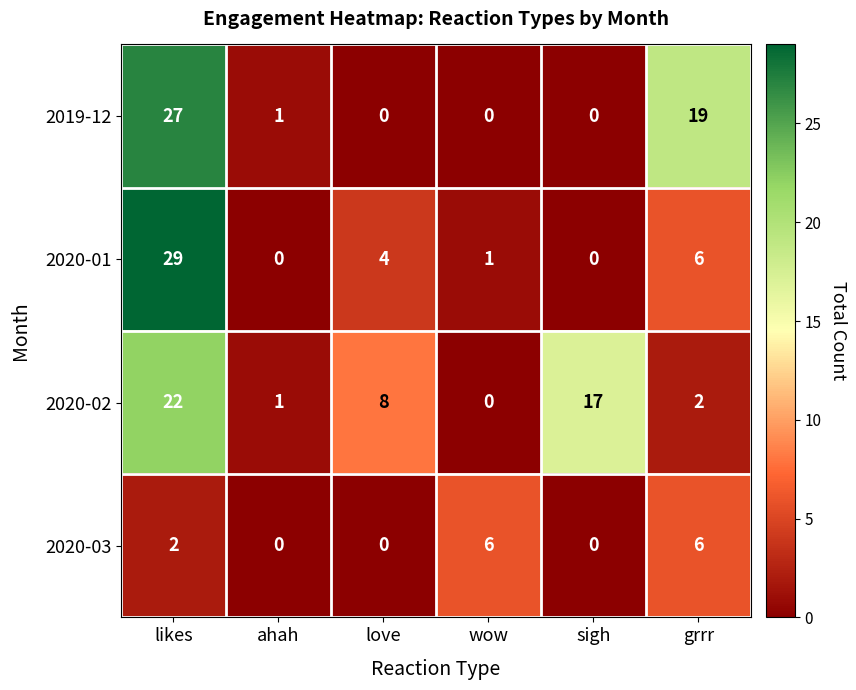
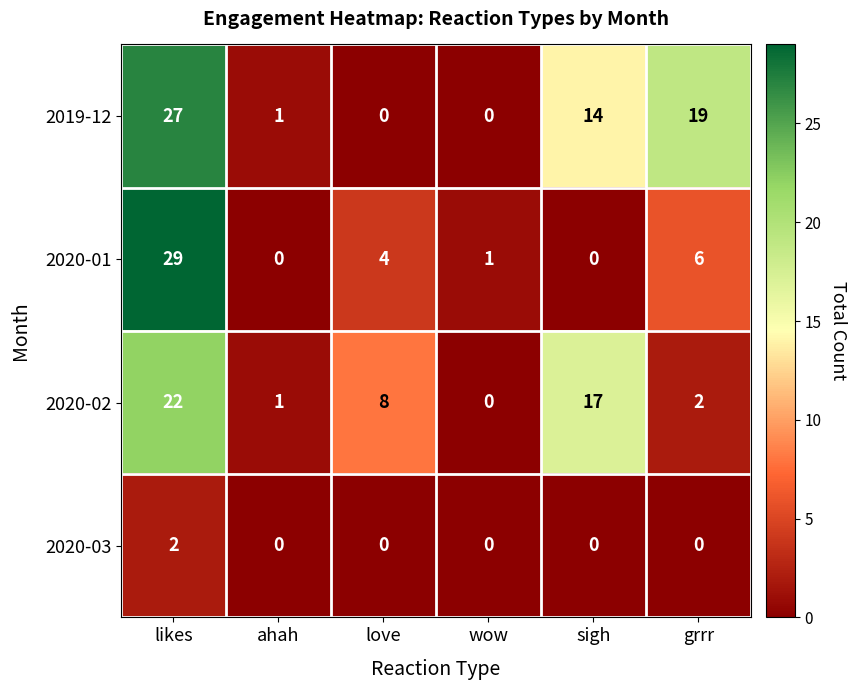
2019-12, sigh: 0 -> 14
2020-03, wow: 6 -> 0
2020-03, grrr: 6 -> 0
